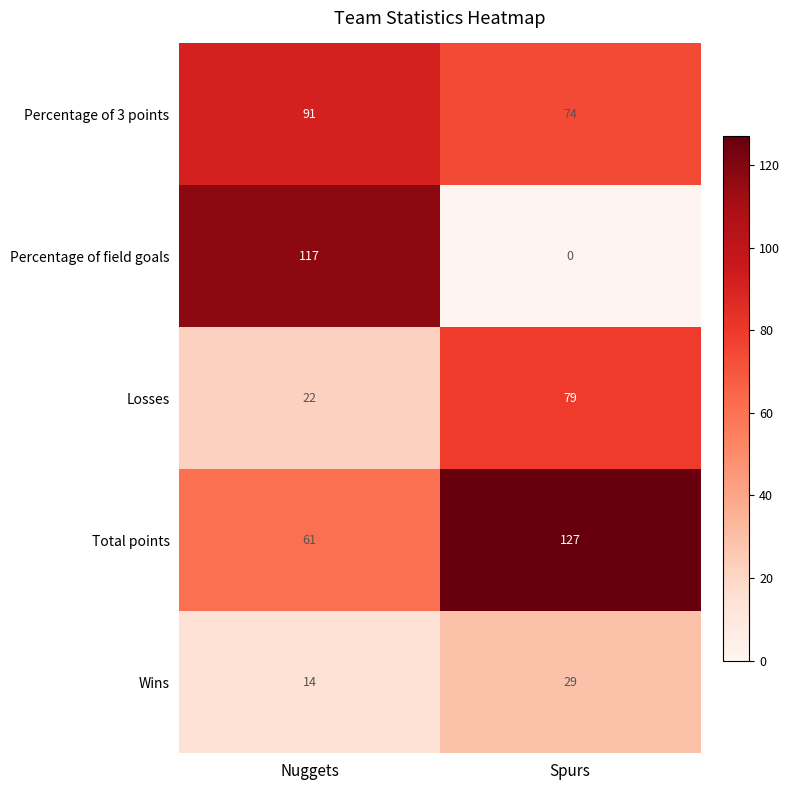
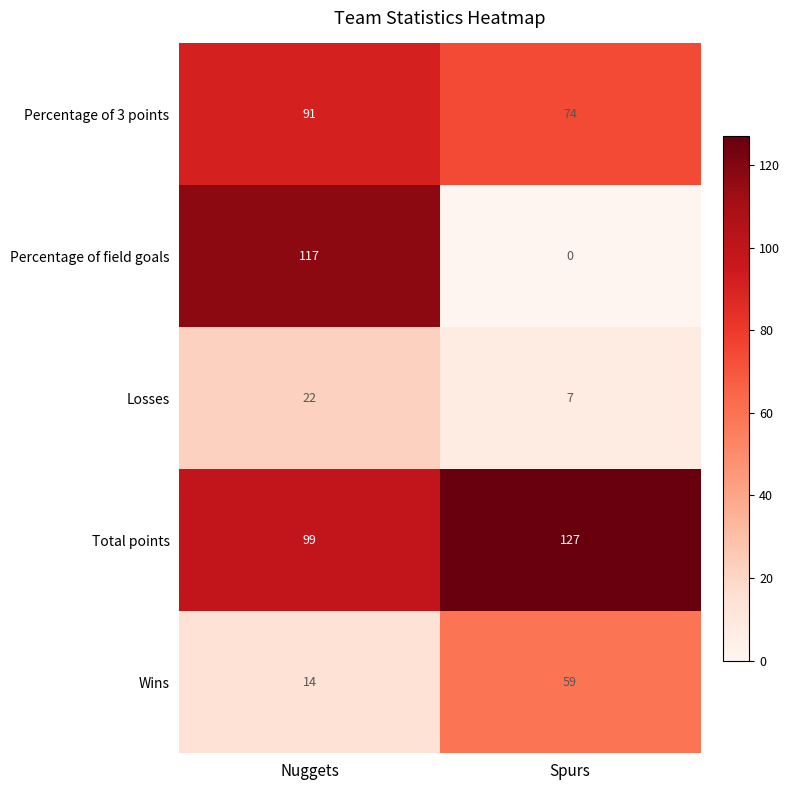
Losses, Spurs: 79 -> 7
Total points, Nuggets: 61 -> 99
Wins, Spurs: 29 -> 59
